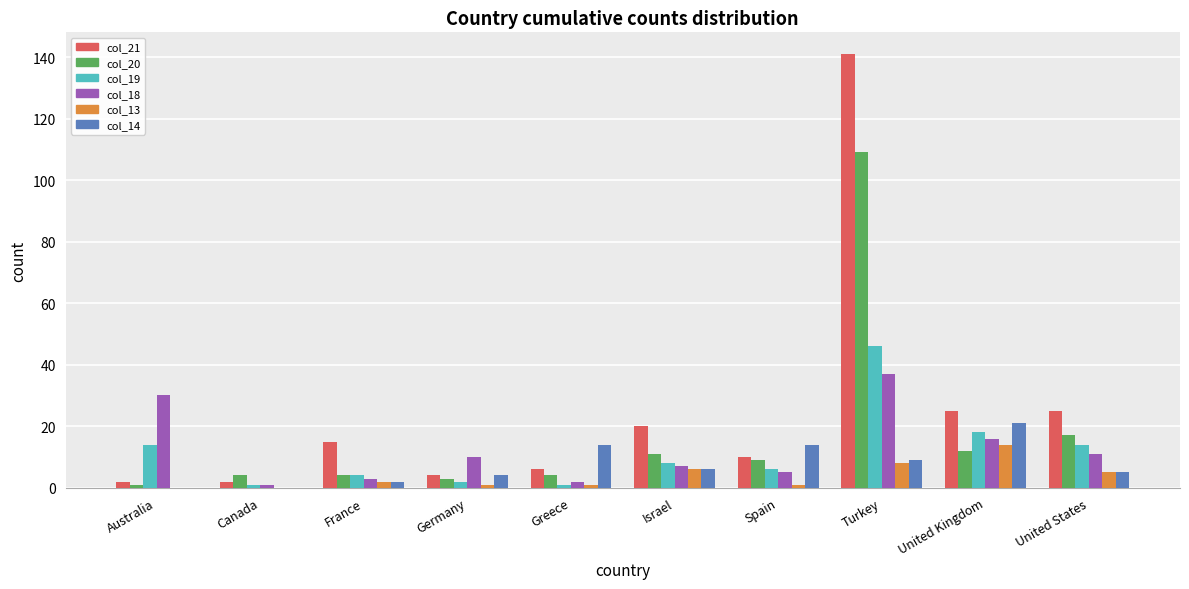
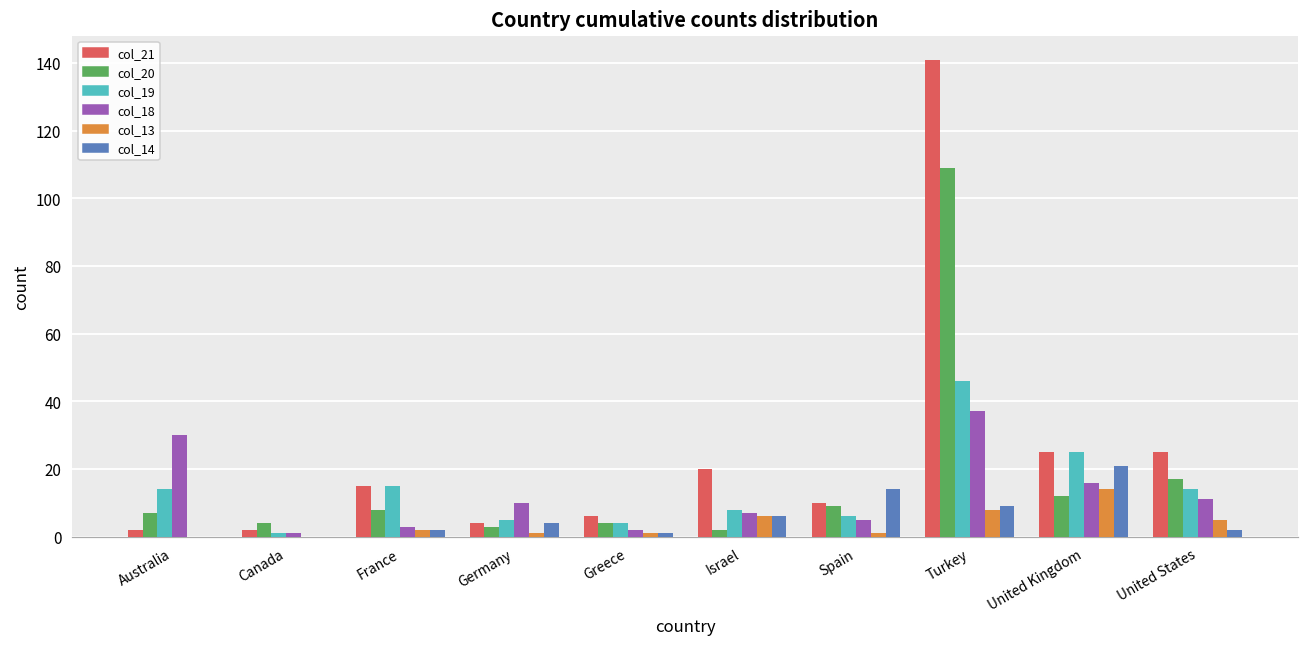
col_20, Australia: 1 -> 7
col_20, France: 4 -> 8
col_19, France: 4 -> 15
col_19, Germany: 2 -> 5
col_19, Greece: 1 -> 4
col_14, Greece: 14 -> 1
col_20, Israel: 11 -> 2
col_19, United Kingdom: 18 -> 25
col_14, United States: 5 -> 2
